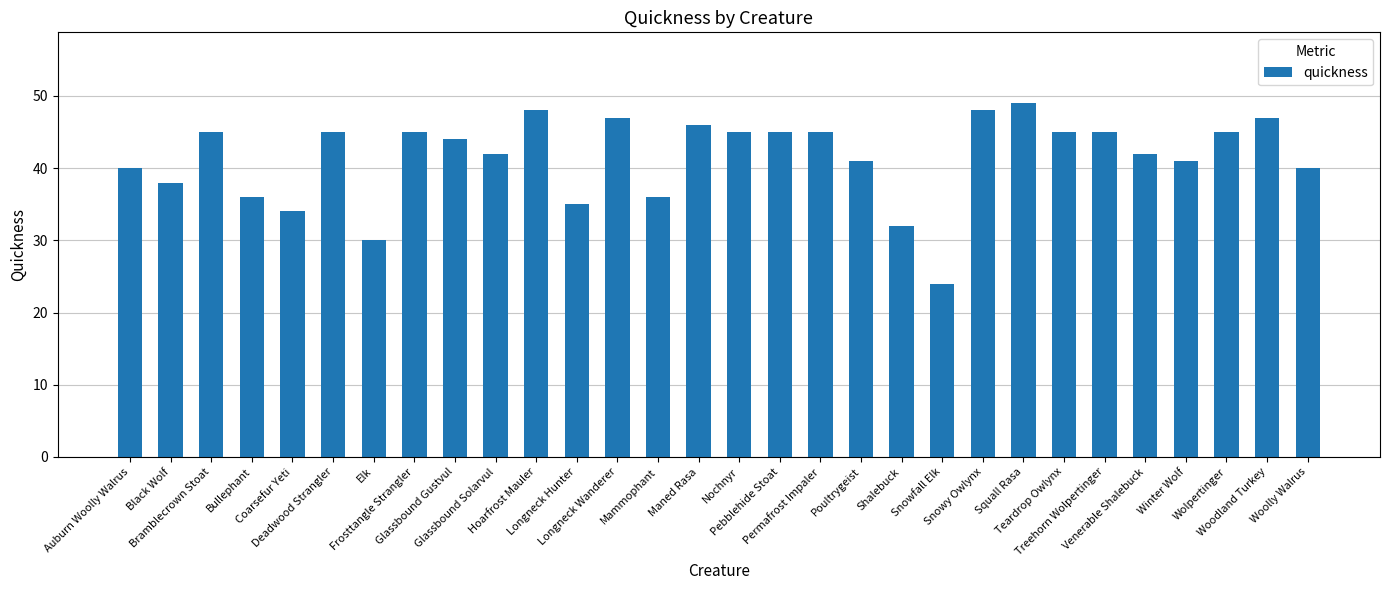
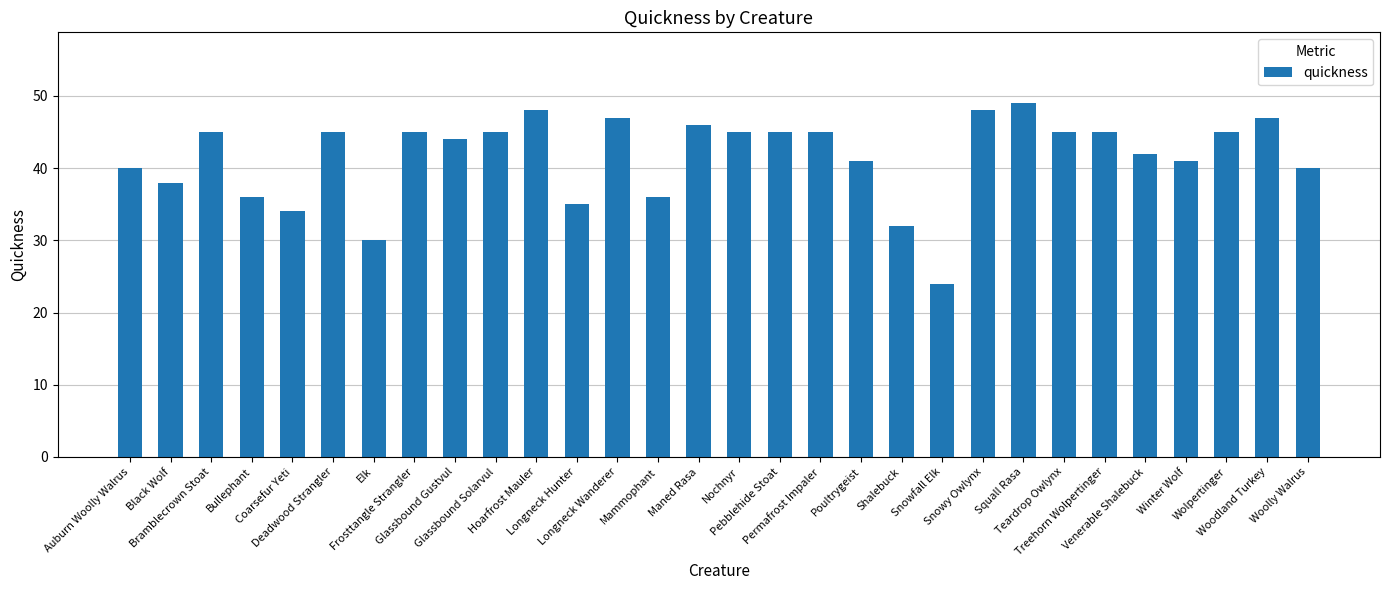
Glassbound Solarvul: 42 -> 45
